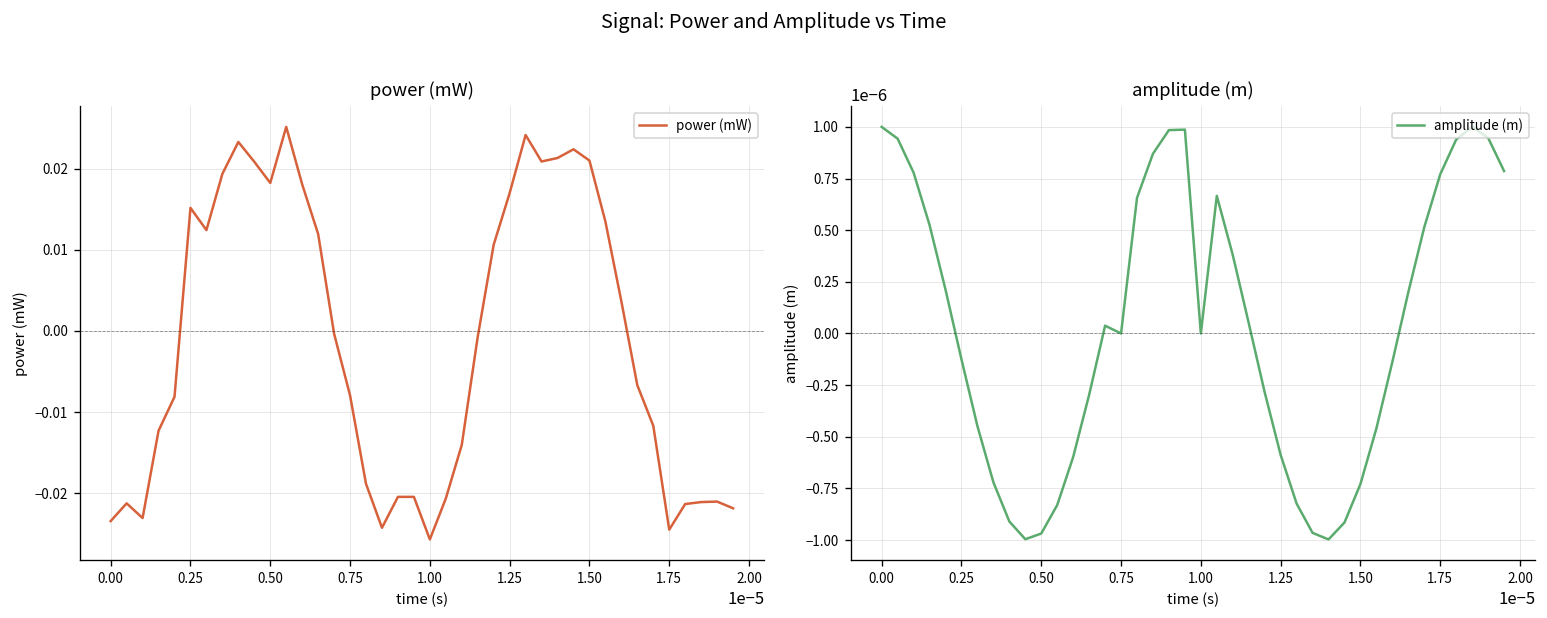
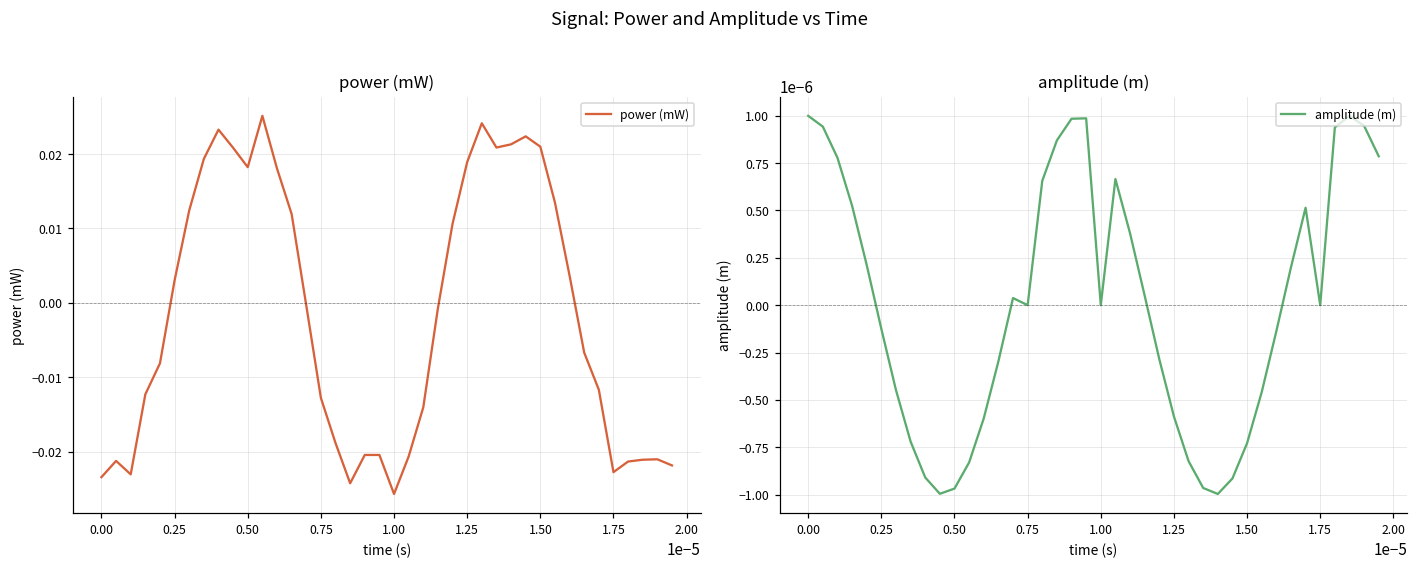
power (mW), 0.25: 0.015 -> 0.003
power (mW), 0.75: -0.008 -> -0.013
power (mW), 1.25: 0.017 -> 0.019
power (mW), 1.75: -0.024 -> -0.023
amplitude (m), 1.75: 0.000001 -> 0.000000
